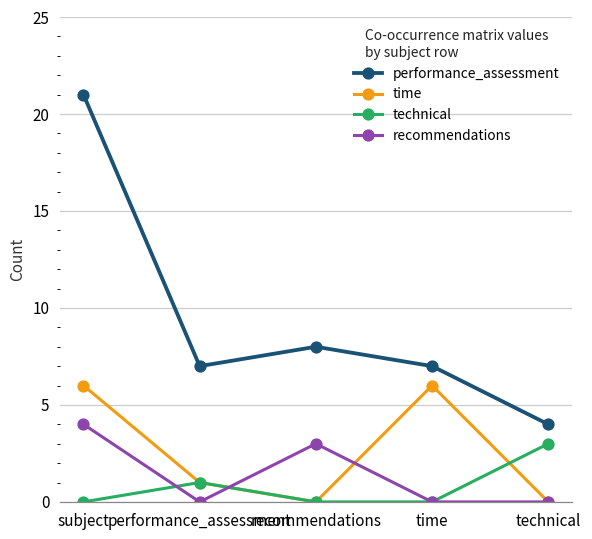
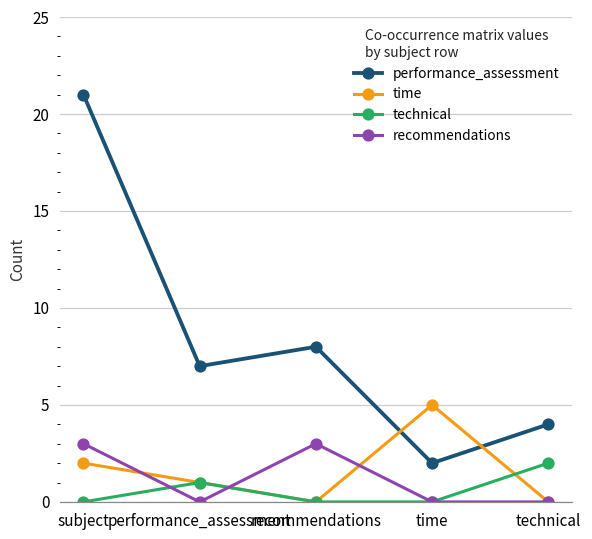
time, subject: 6 -> 2
recommendations, subject: 4 -> 3
performance_assessment, time: 7 -> 2
time, time: 6 -> 5
technical, technical: 3 -> 2
